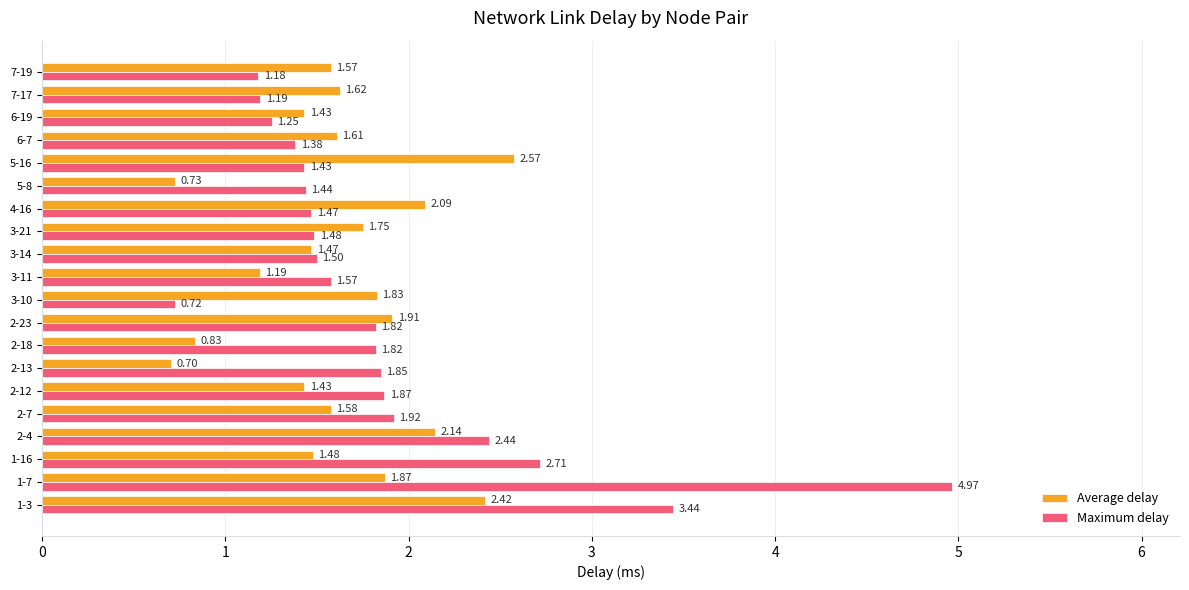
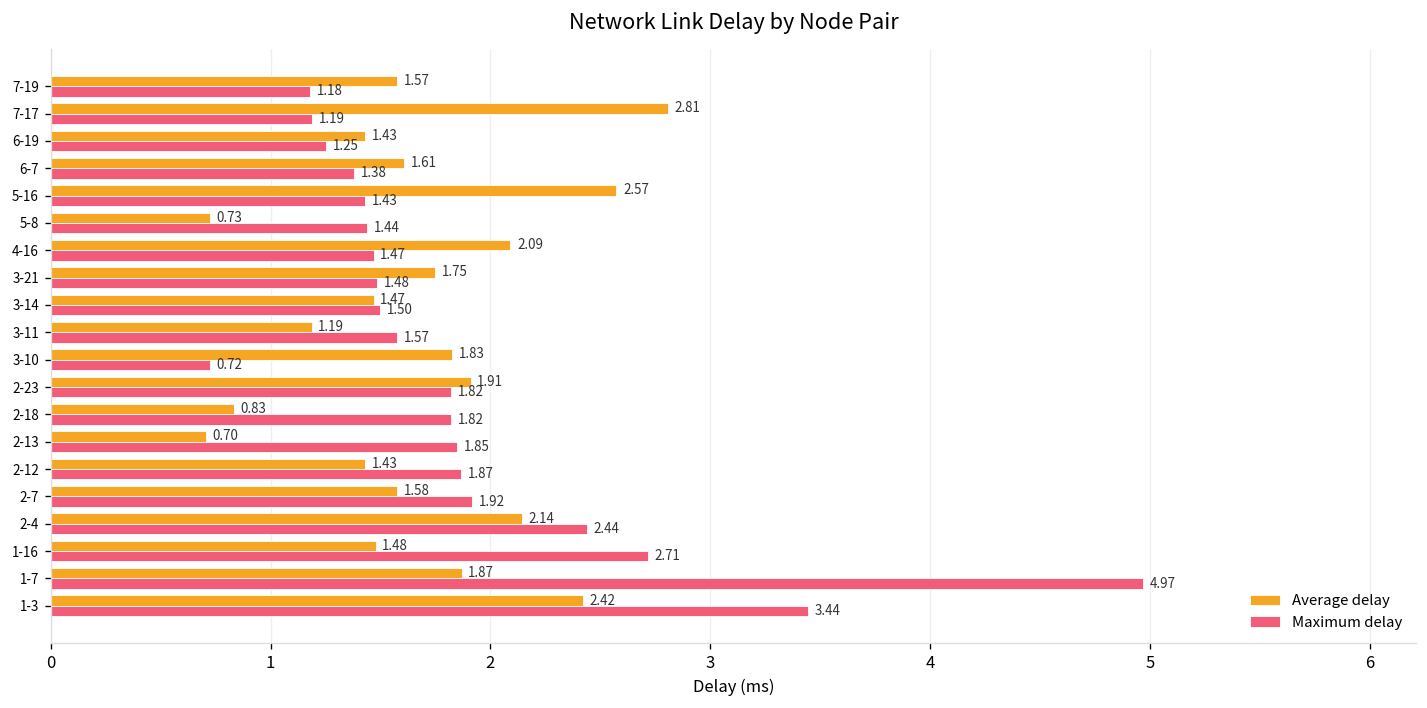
Average delay, 7-17: 1.62 -> 2.81
